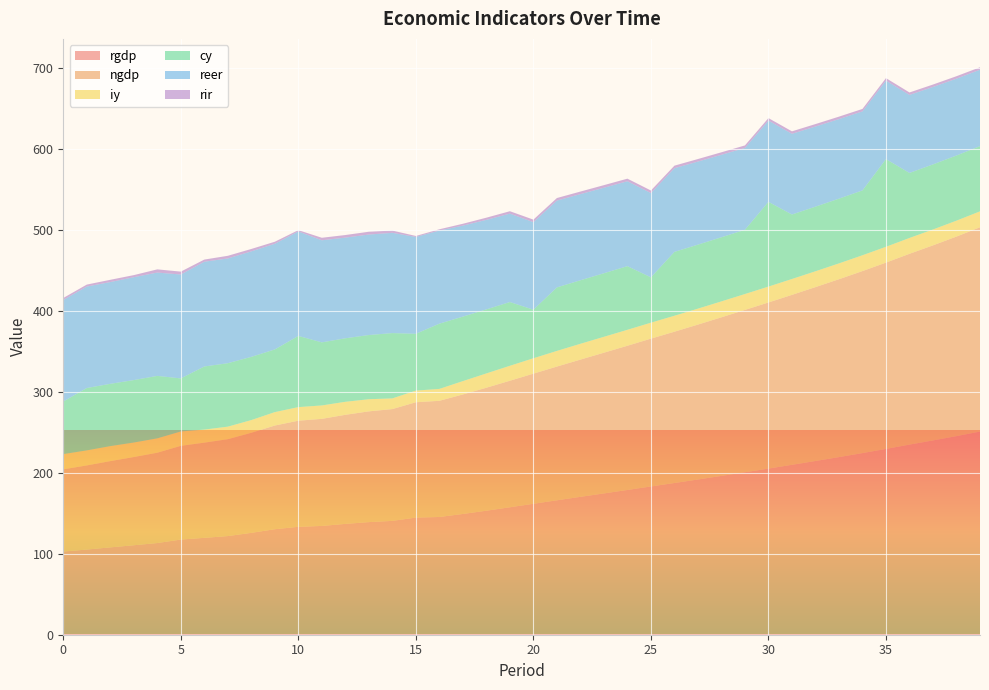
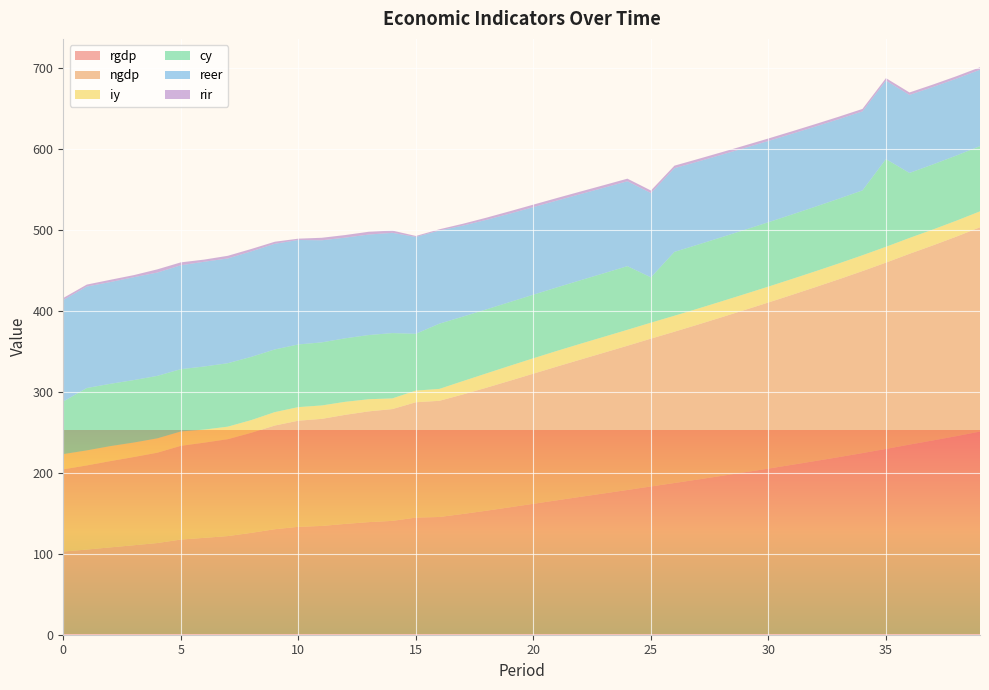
cy, 5: 70 -> 80
cy, 10: 90 -> 80
cy, 20: 60 -> 80
cy, 30: 100 -> 80
